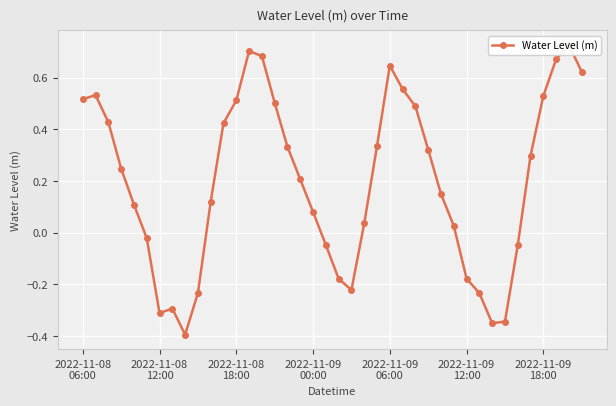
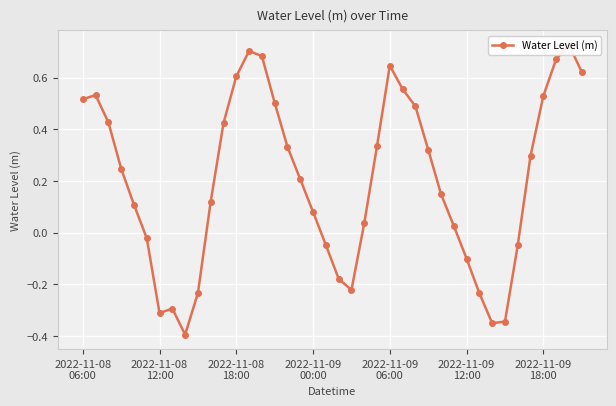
2022-11-08 18:00: 0.51 -> 0.60
2022-11-09 12:00: -0.18 -> -0.10
